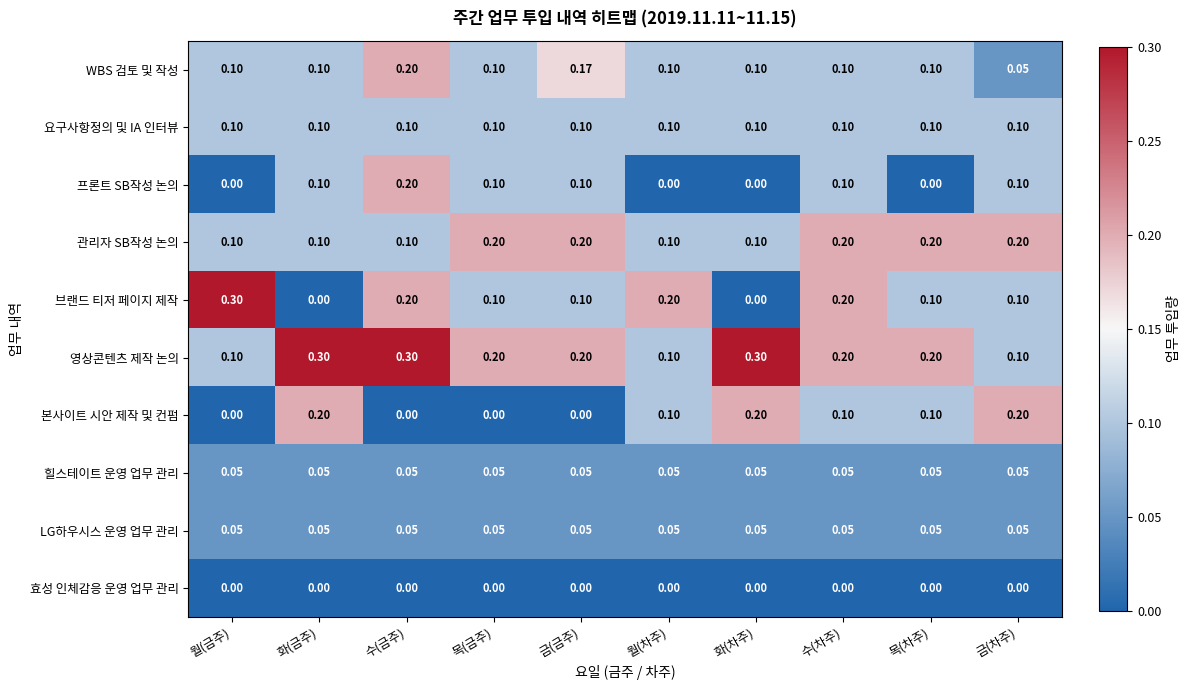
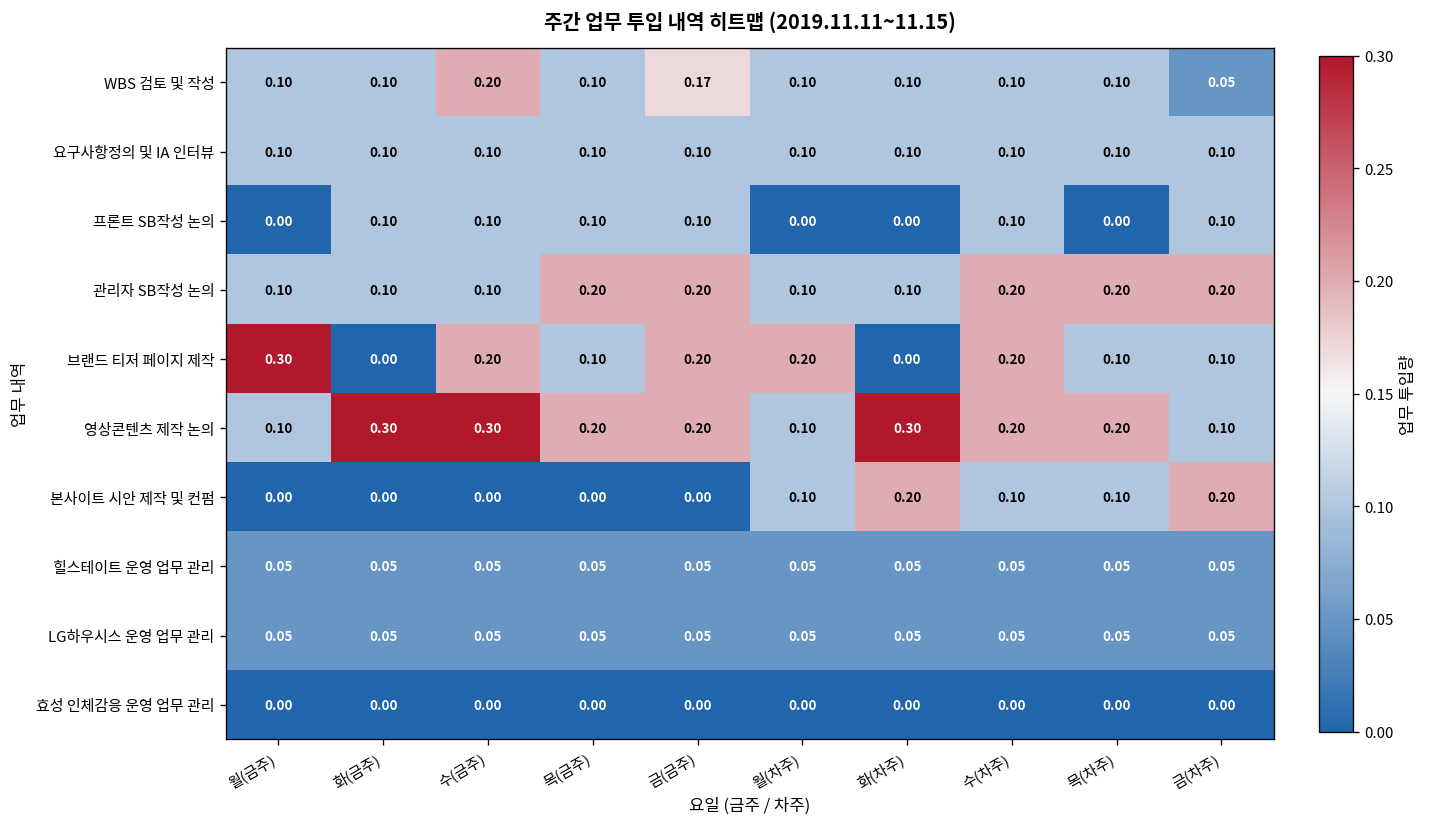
프론트 SB작성 논의, 수(금주): 0.20 -> 0.10
브랜드 티저 페이지 제작, 금(금주): 0.10 -> 0.20
본사이트 시안 제작 및 컨펌, 화(금주): 0.20 -> 0.00
